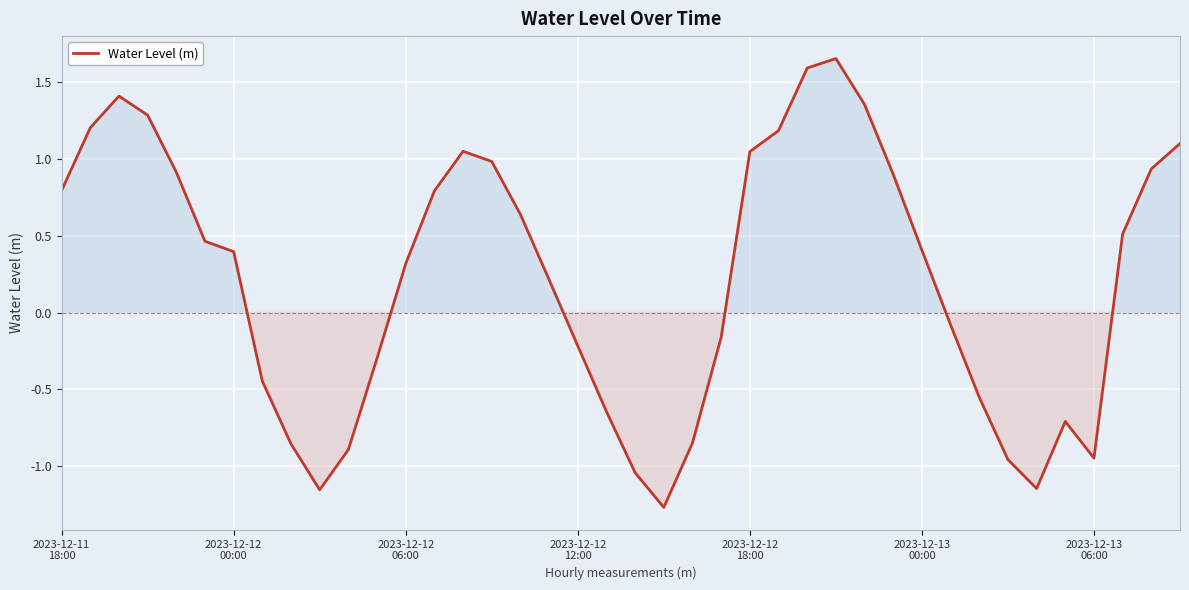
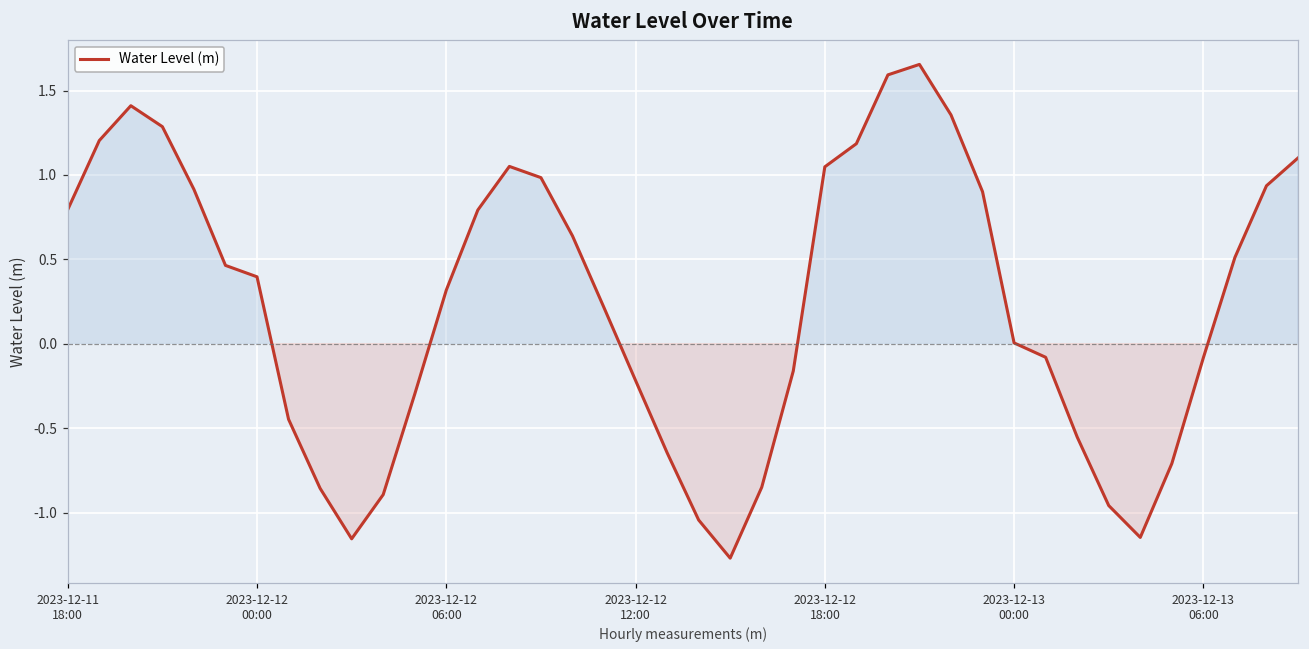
2023-12-13 00:00: 0.41 -> 0.00
2023-12-13 06:00: -0.95 -> -0.08
